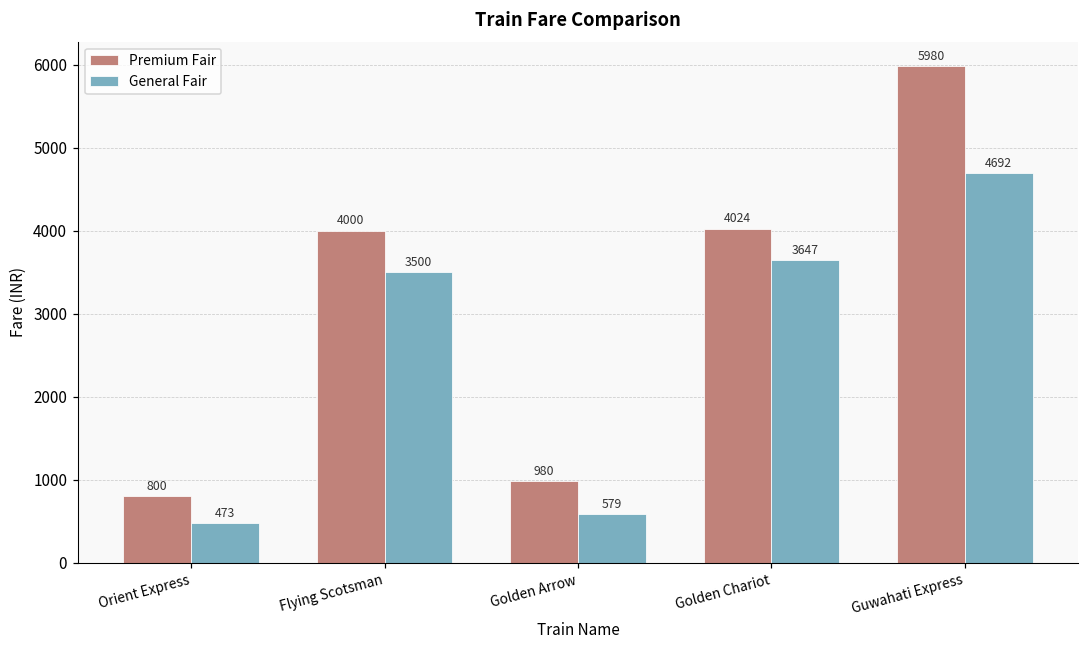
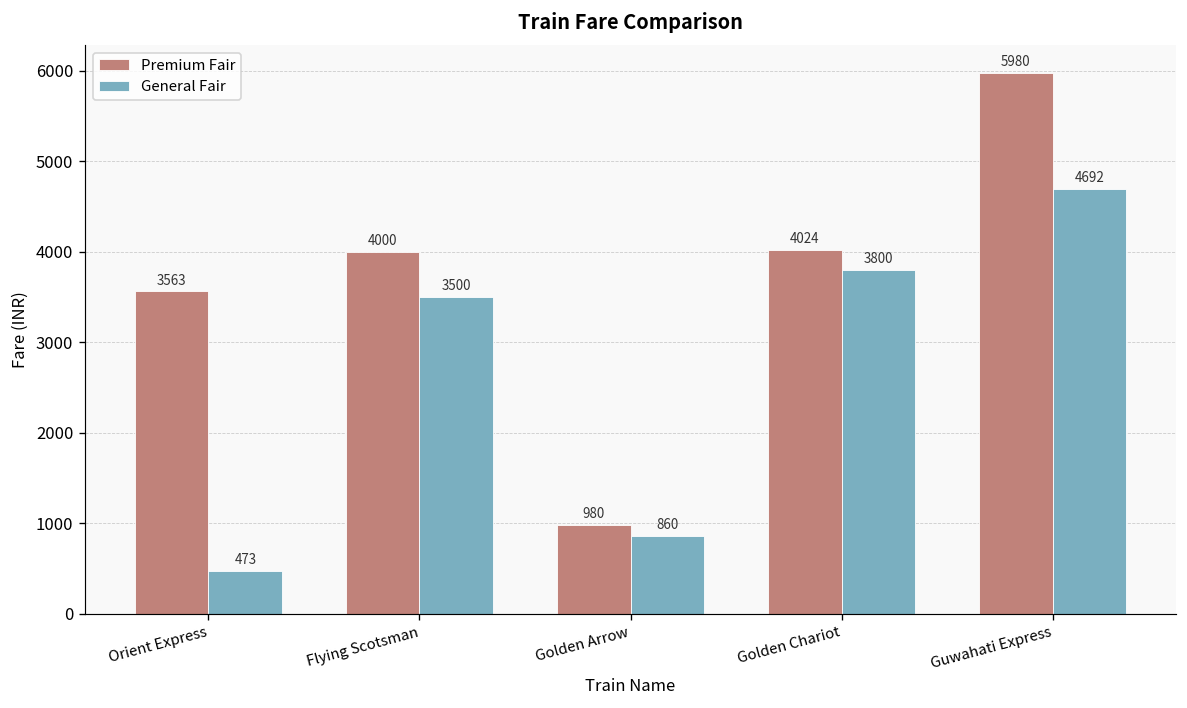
Premium Fair, Orient Express: 800 -> 3563
General Fair, Golden Arrow: 579 -> 860
General Fair, Golden Chariot: 3647 -> 3800
